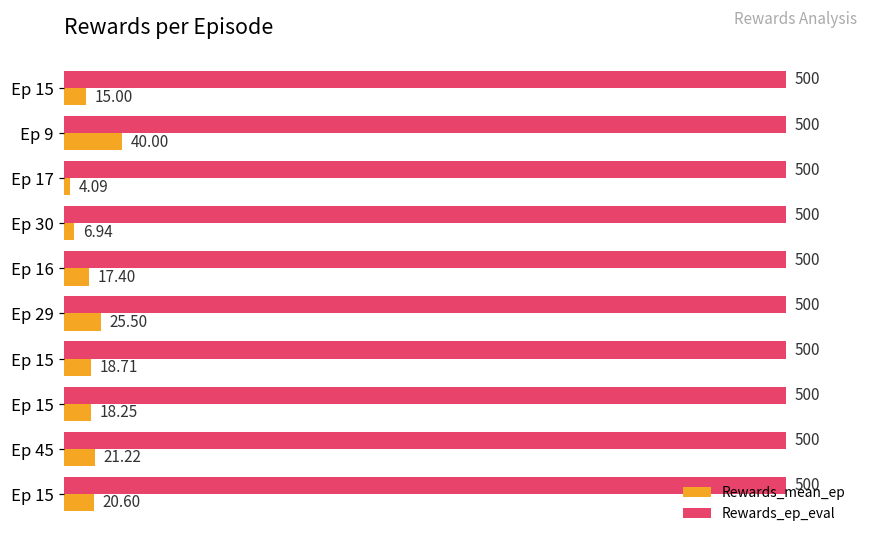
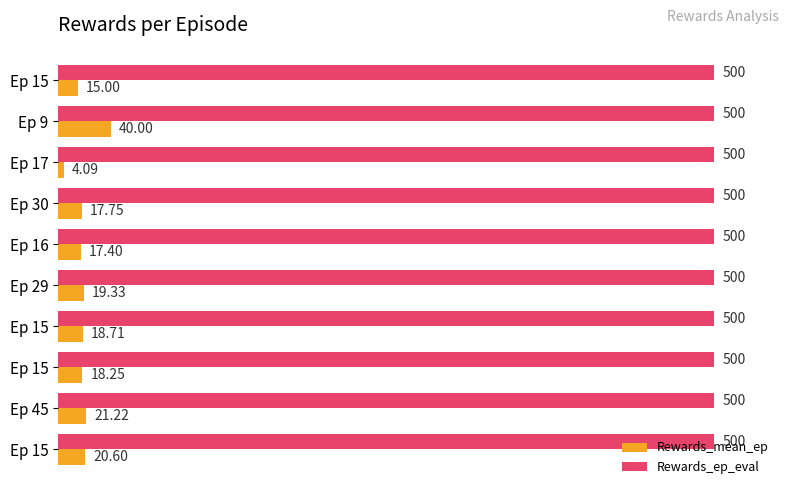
Rewards_mean_ep, Ep 30: 6.94 -> 17.75
Rewards_mean_ep, Ep 29: 25.50 -> 19.33
